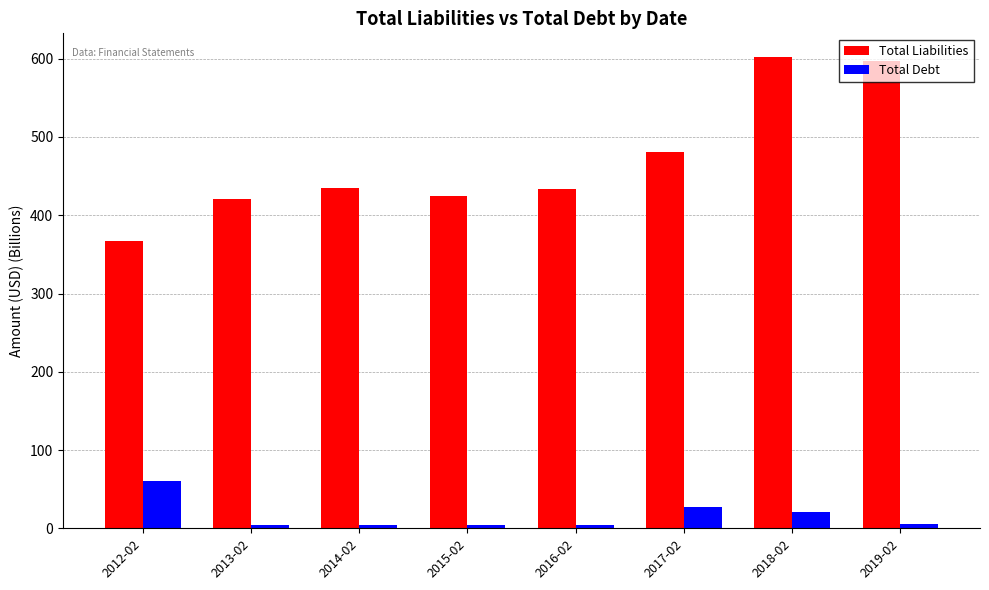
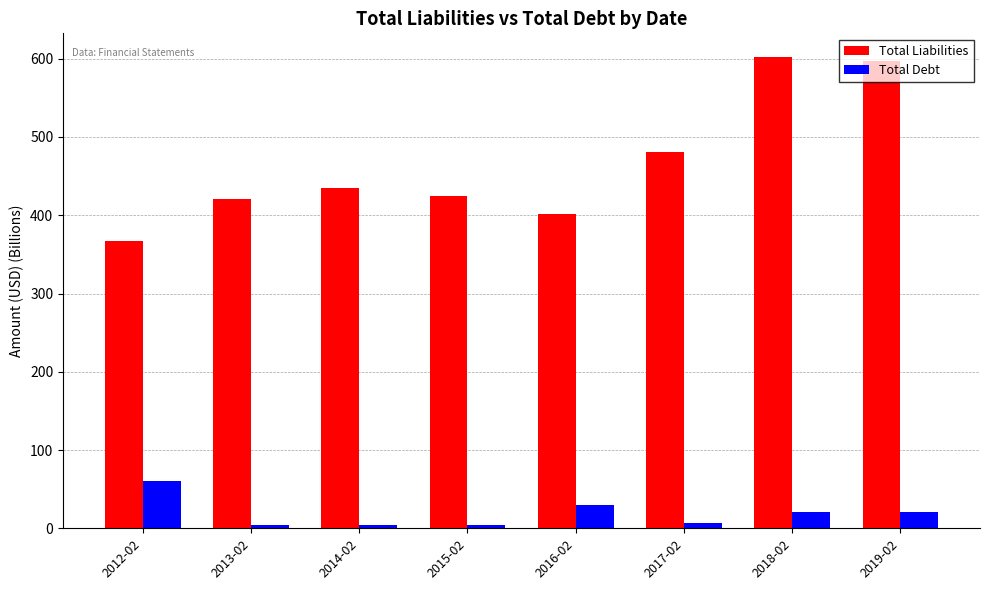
Total Liabilities, 2016-02: 430 -> 400
Total Debt, 2016-02: 0 -> 30
Total Debt, 2017-02: 30 -> 10
Total Debt, 2019-02: 10 -> 20
